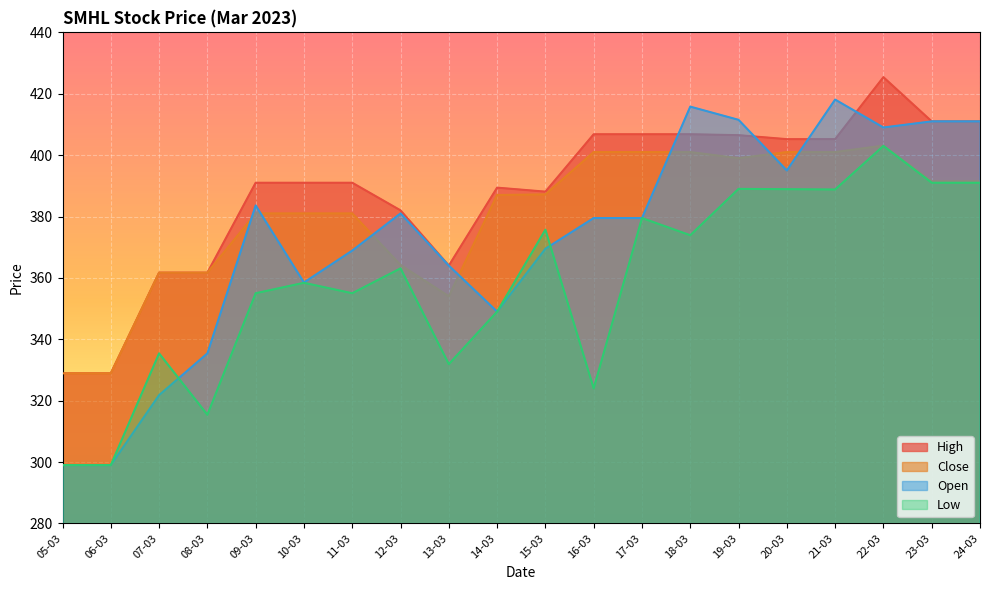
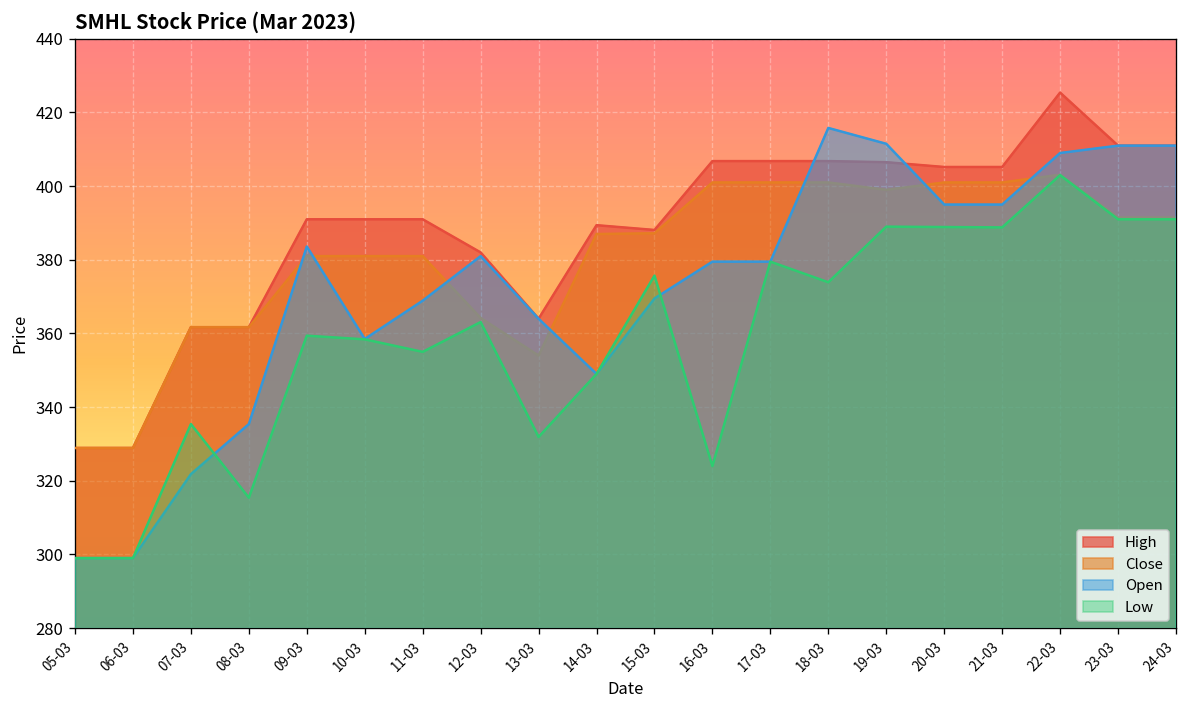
Low, 09-03: 355 -> 359
Open, 21-03: 418 -> 395
